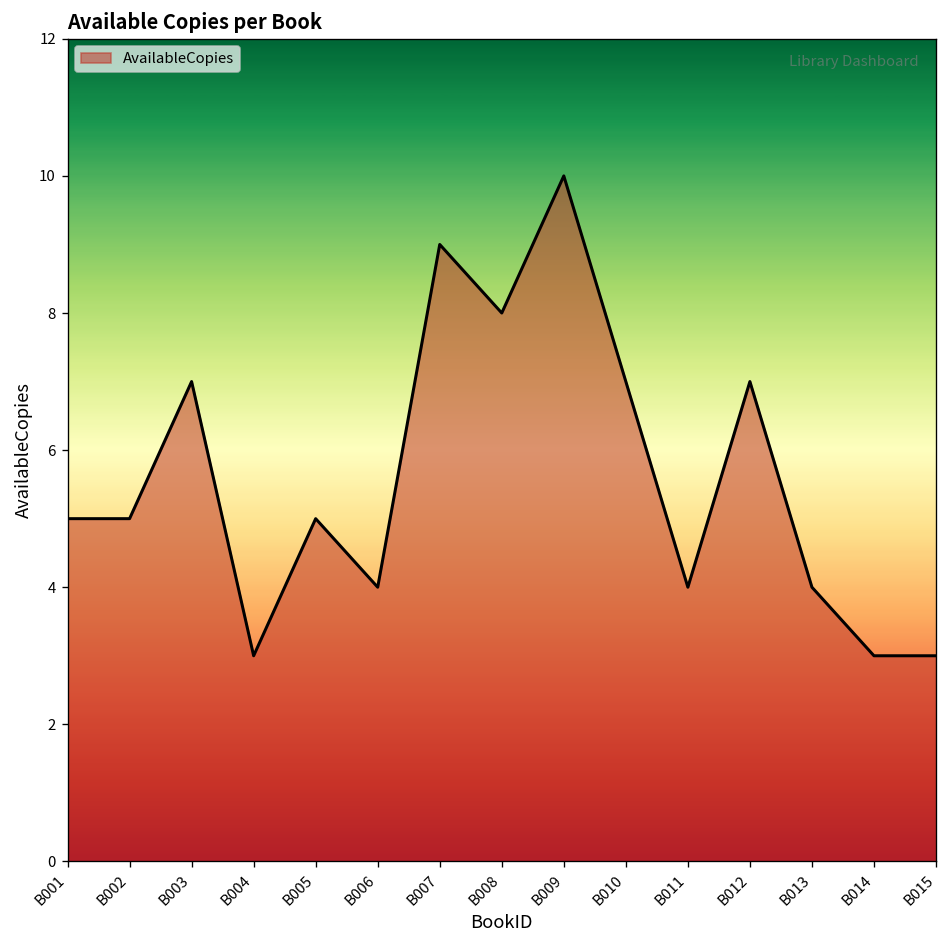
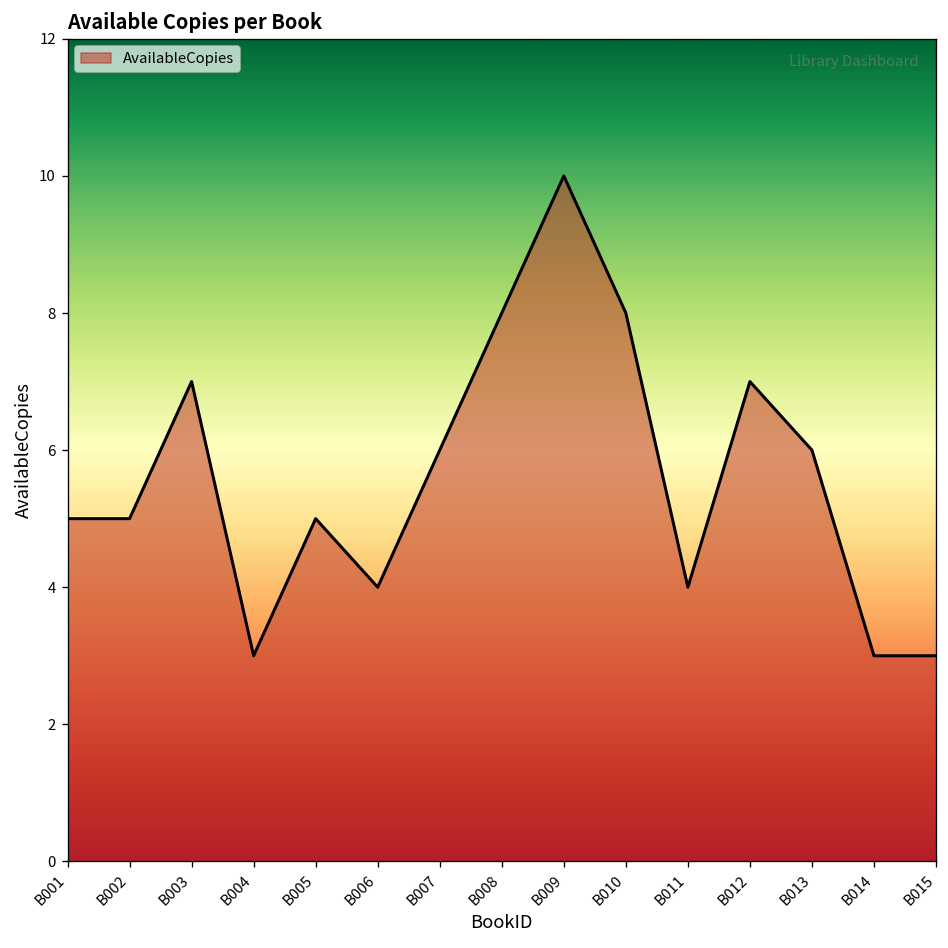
B007: 9 -> 6
B010: 7 -> 8
B013: 4 -> 6
